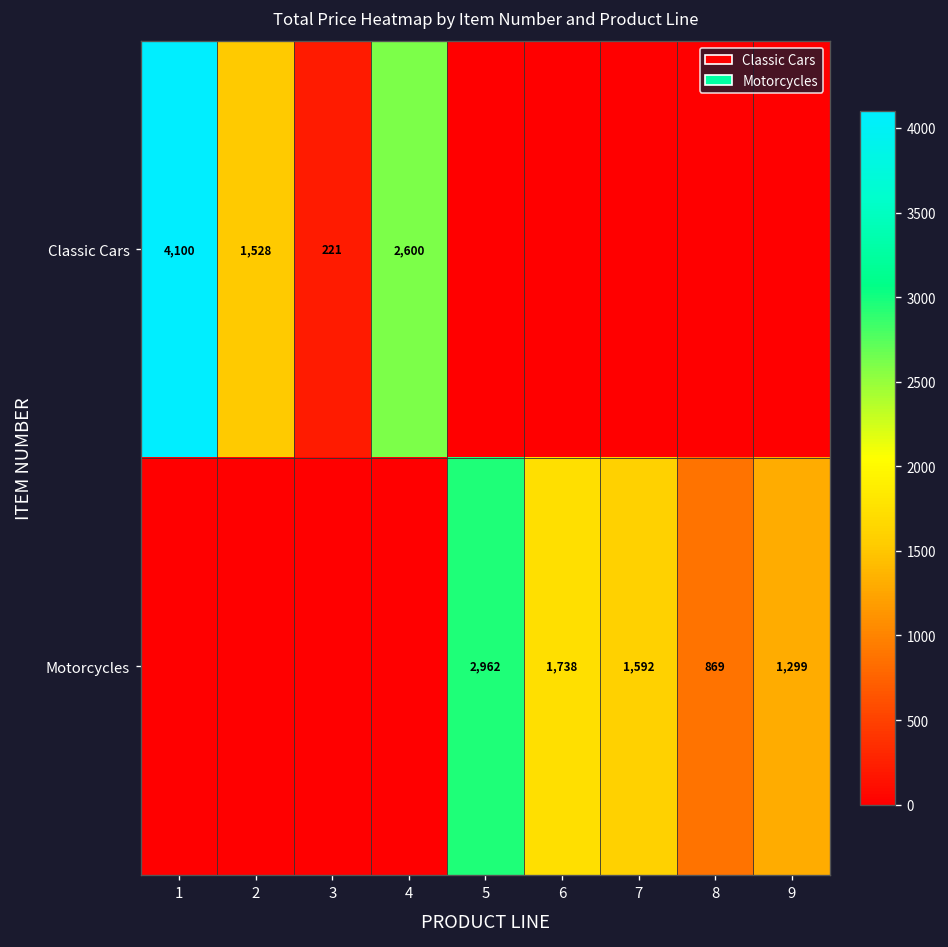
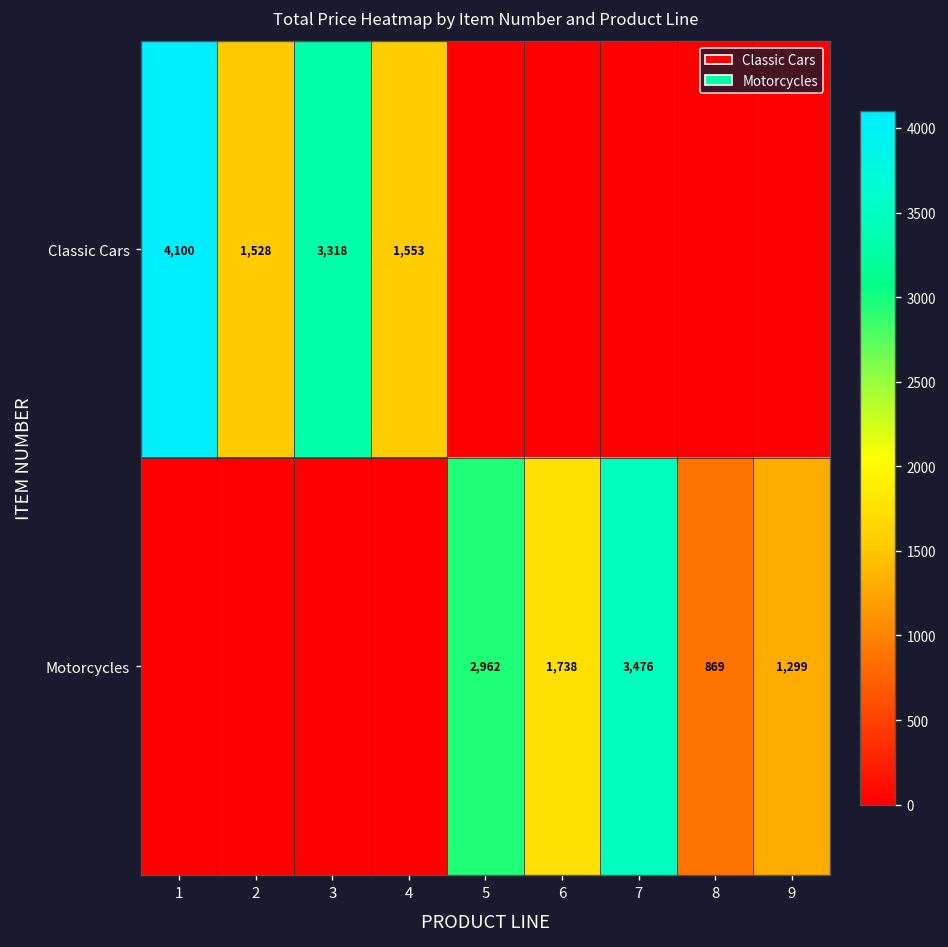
Classic Cars, 3: 221 -> 3,318
Classic Cars, 4: 2,600 -> 1,553
Motorcycles, 7: 1,592 -> 3,476
